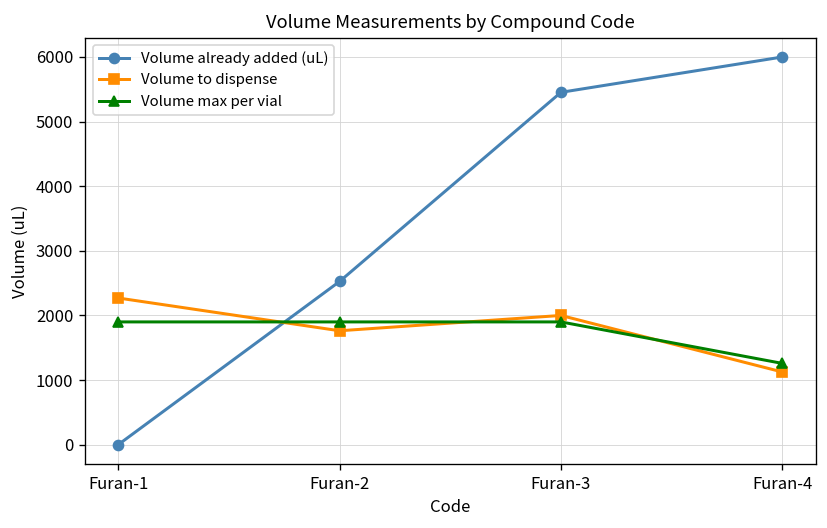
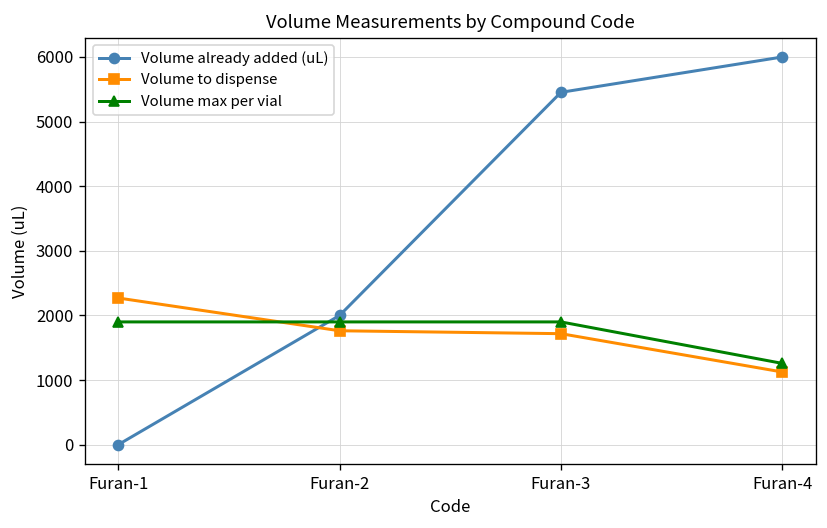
Volume already added (uL), Furan-2: 2500 -> 2000
Volume to dispense, Furan-3: 2000 -> 1700
